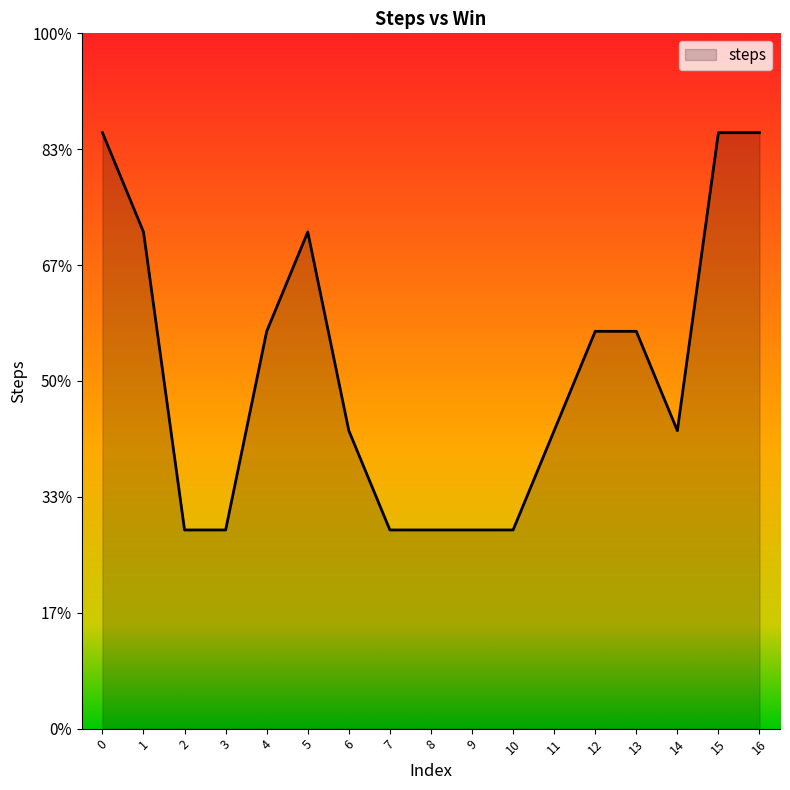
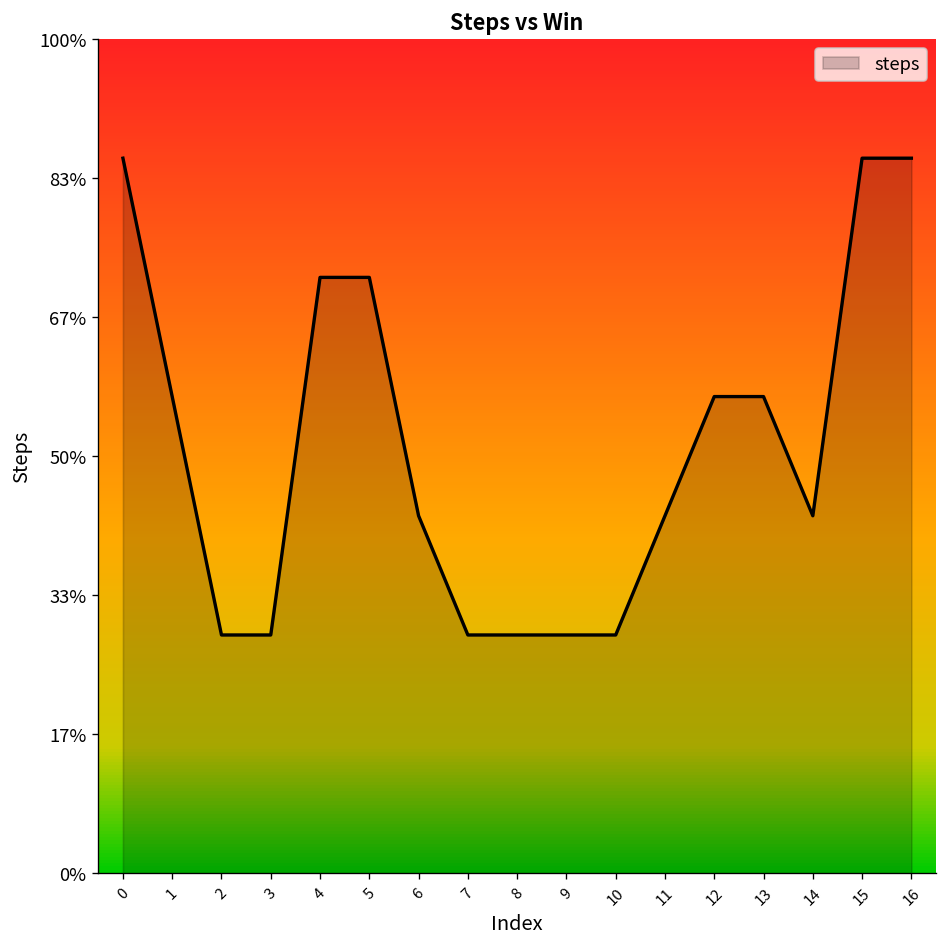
1: 71% -> 57%
4: 57% -> 71%
